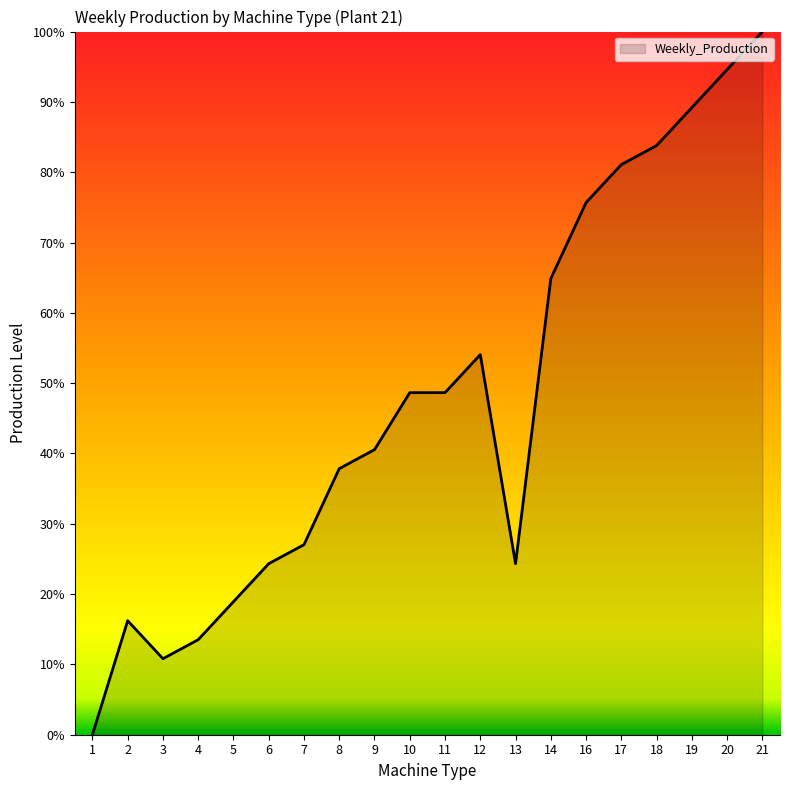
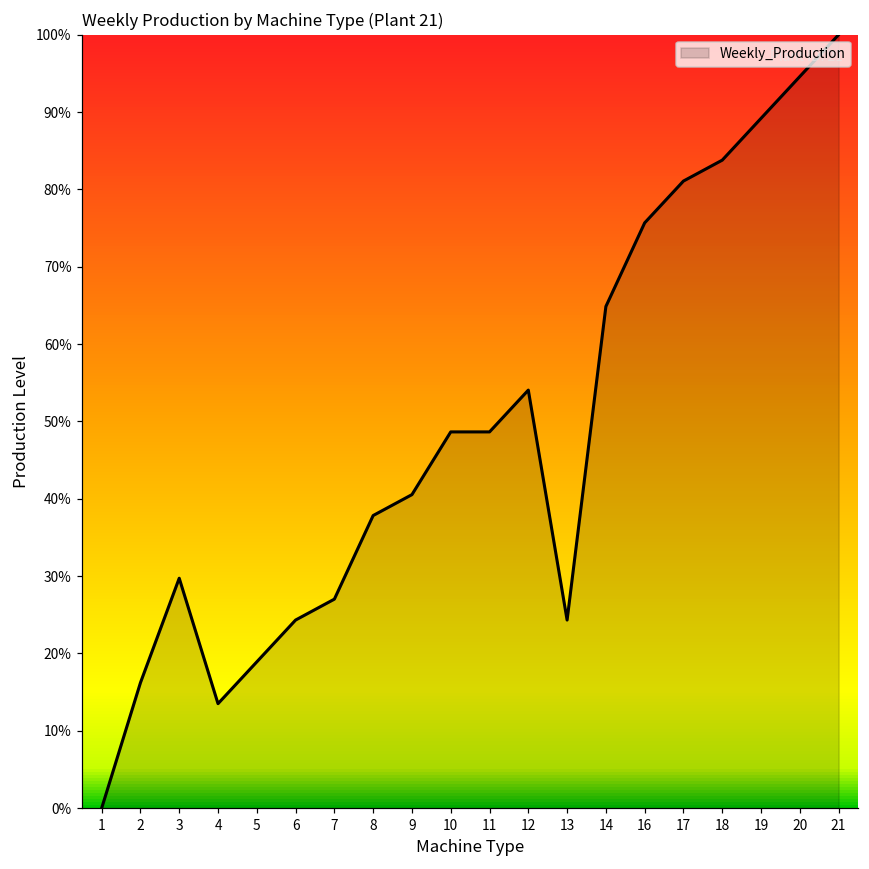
3: 11% -> 30%
